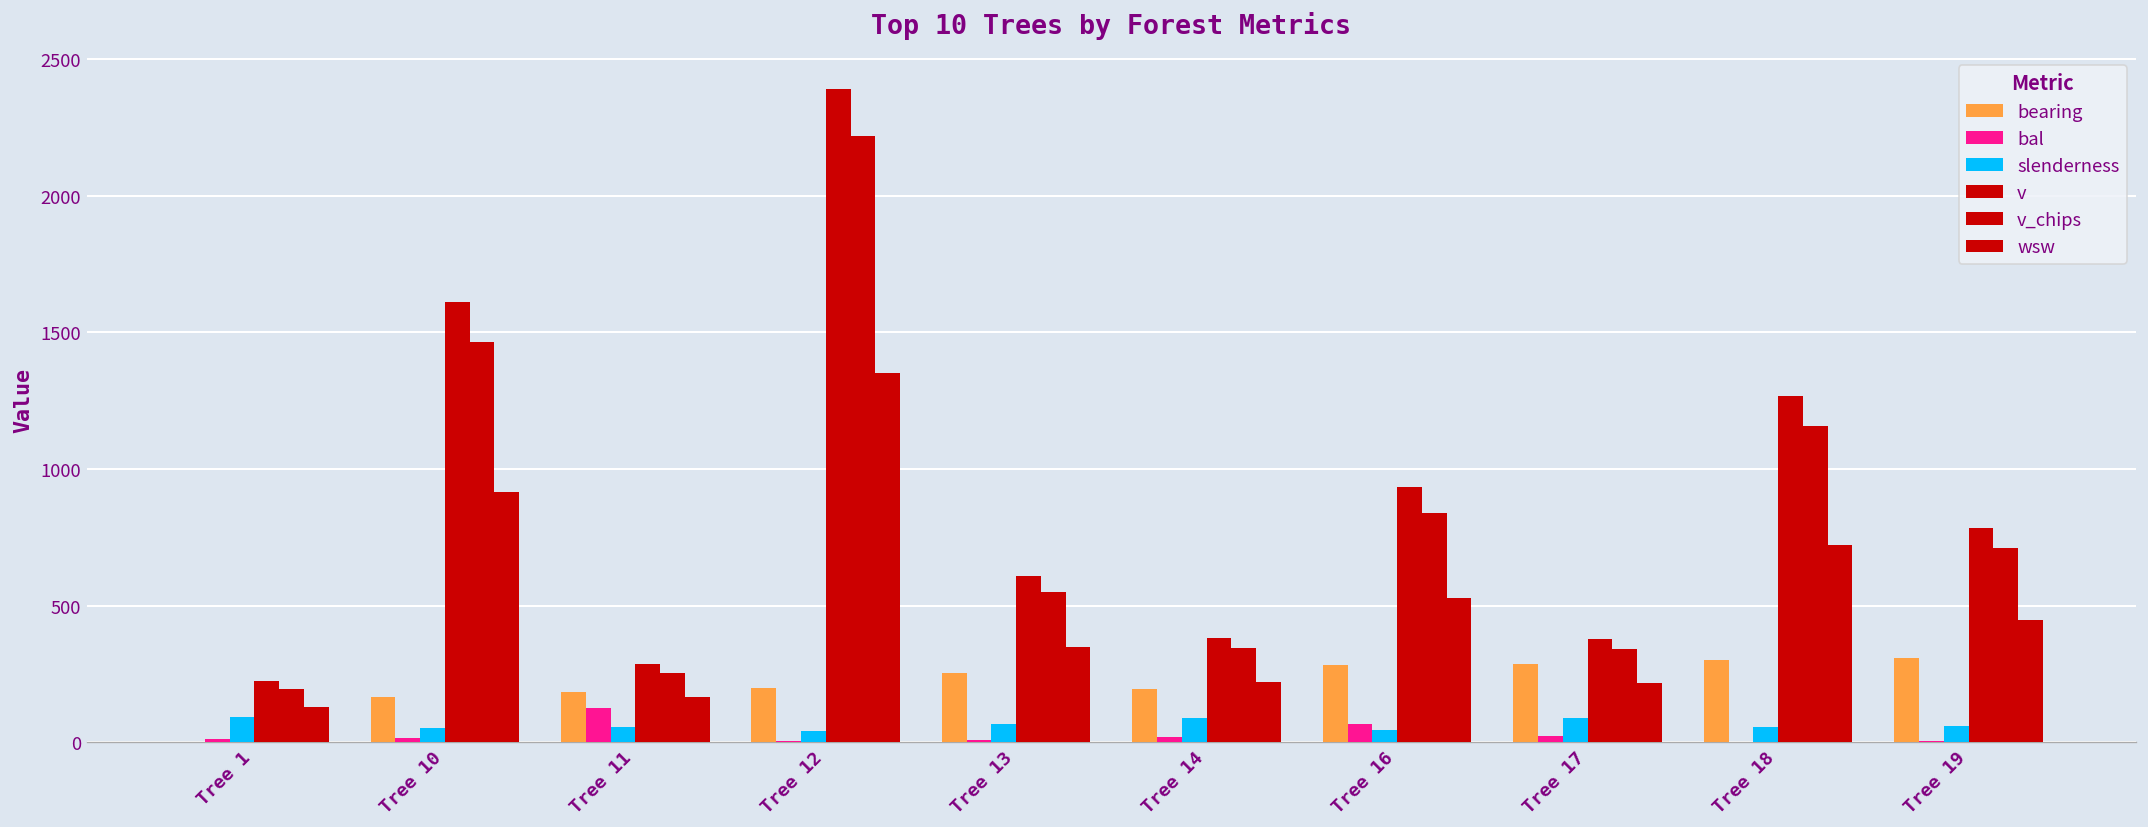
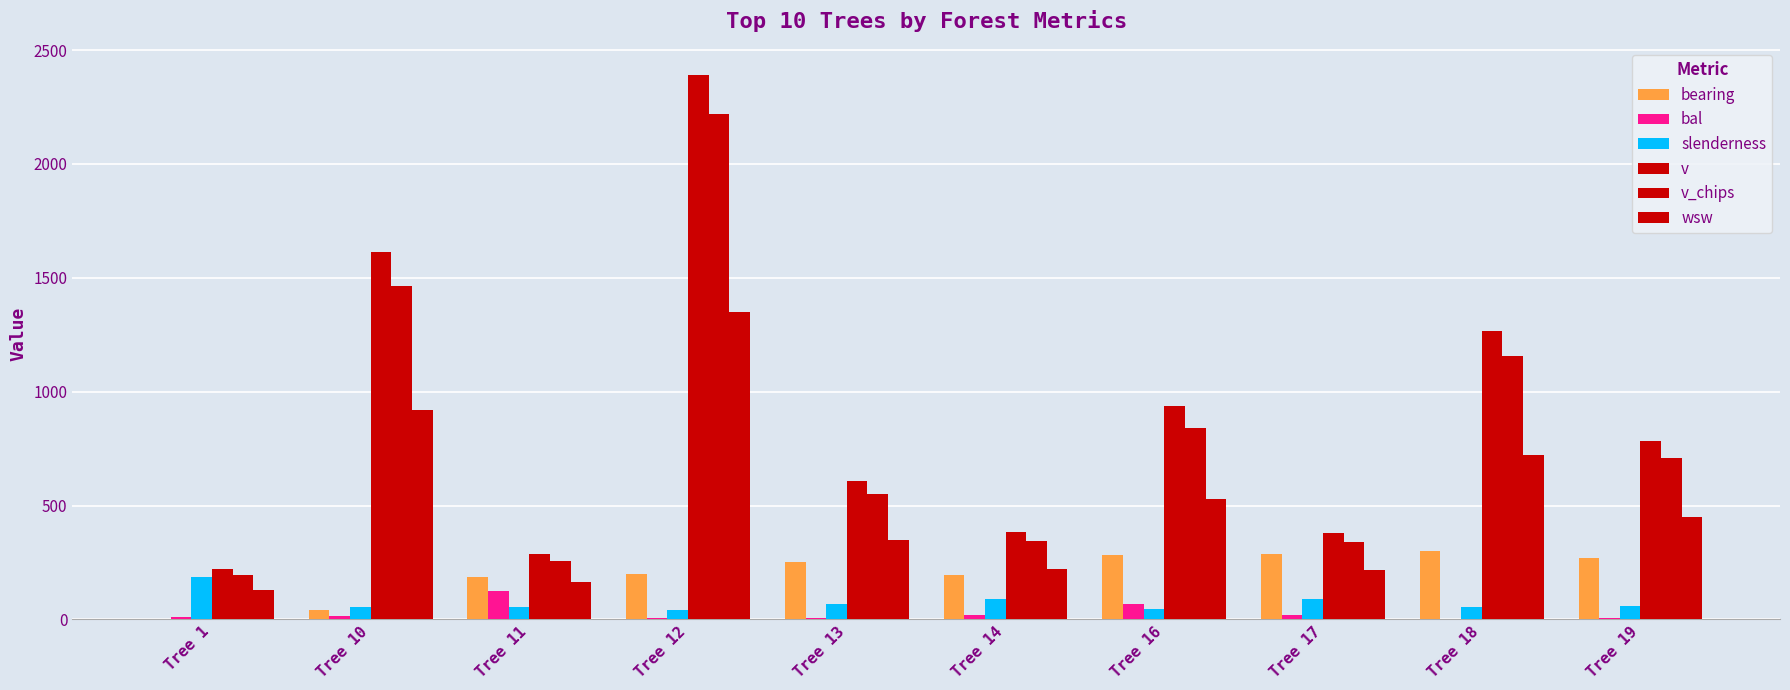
slenderness, Tree 1: 90 -> 190
bearing, Tree 10: 170 -> 40
bearing, Tree 19: 310 -> 270
